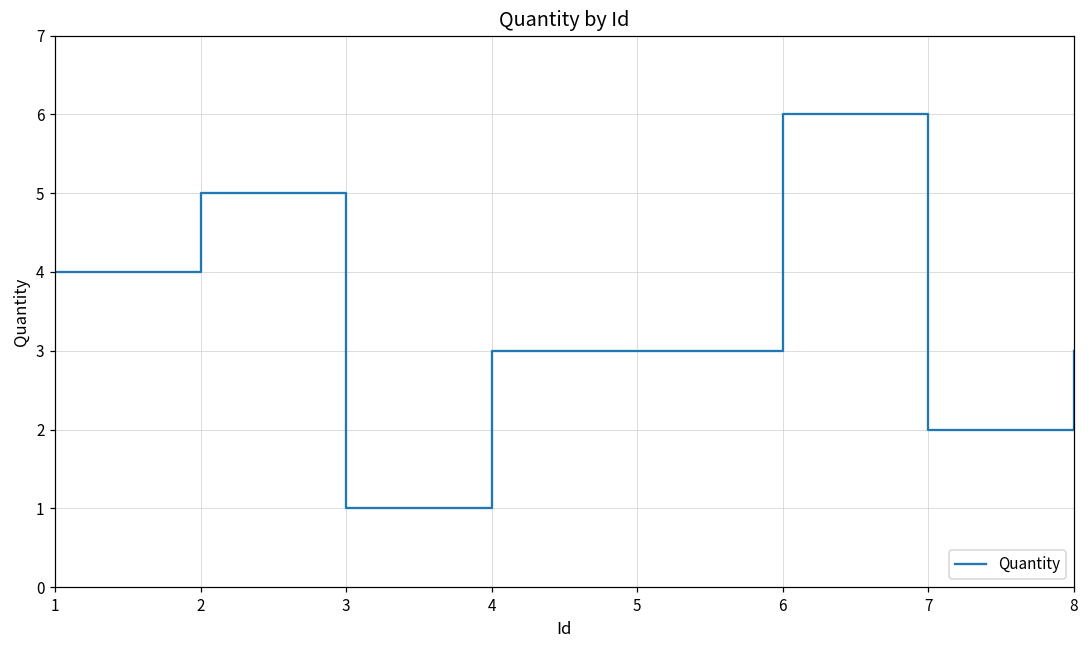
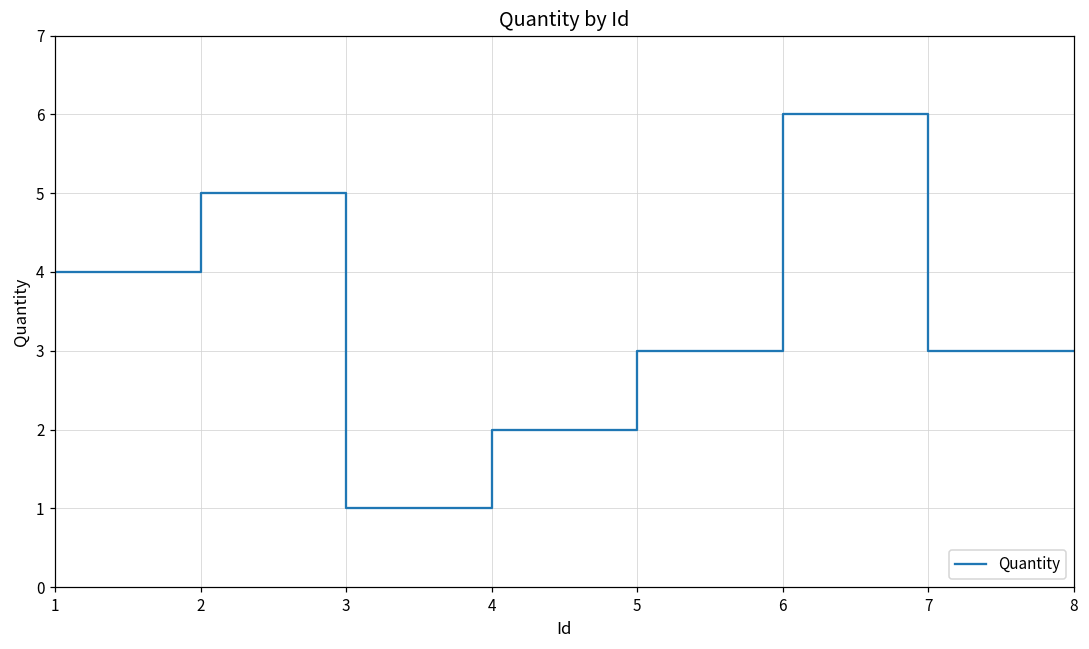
4: 3 -> 2
7: 2 -> 3
